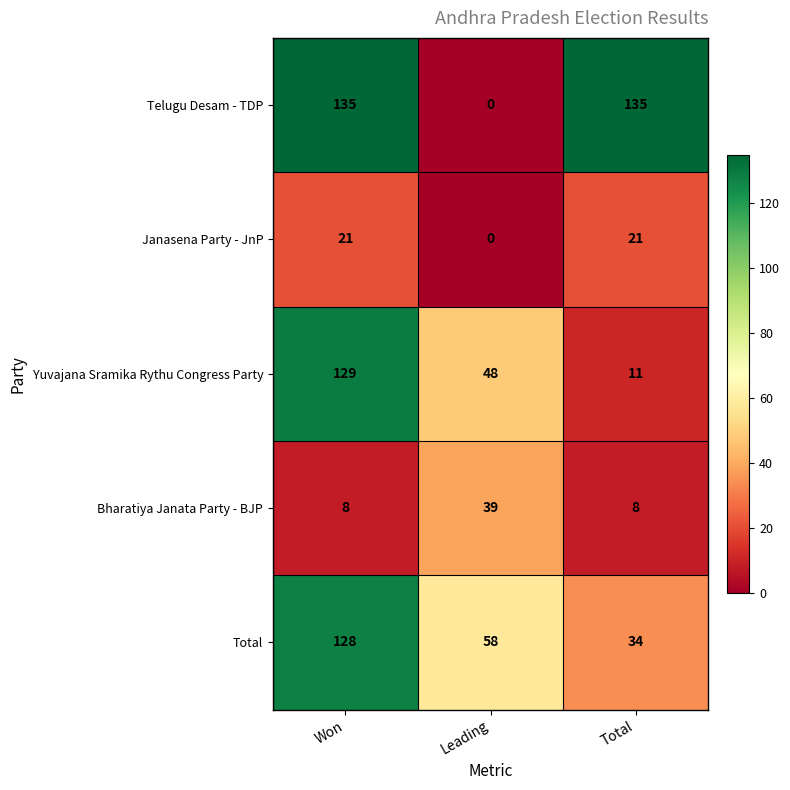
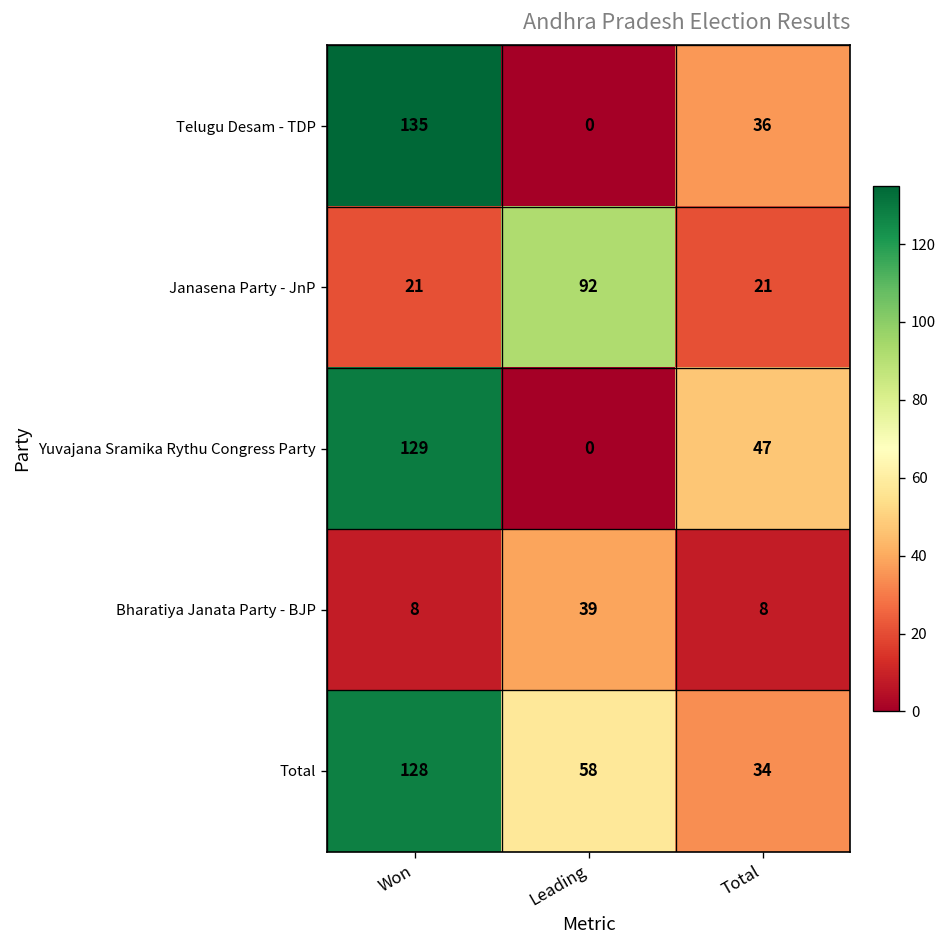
Telugu Desam - TDP, Total: 135 -> 36
Janasena Party - JnP, Leading: 0 -> 92
Yuvajana Sramika Rythu Congress Party, Leading: 48 -> 0
Yuvajana Sramika Rythu Congress Party, Total: 11 -> 47
